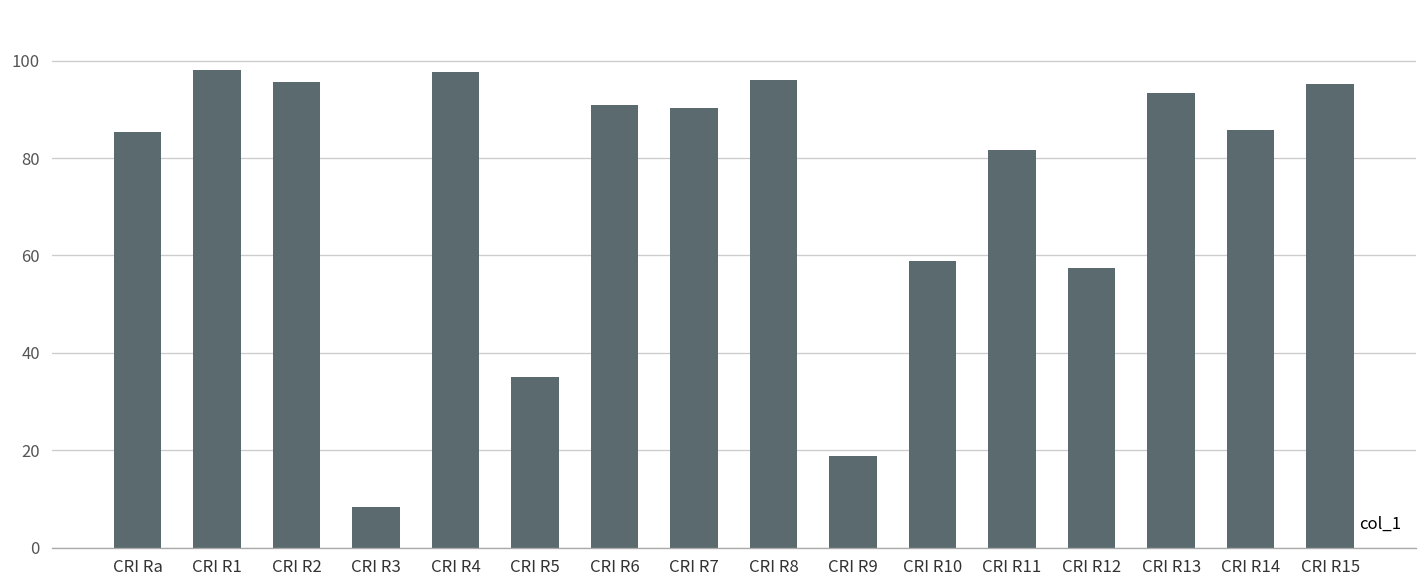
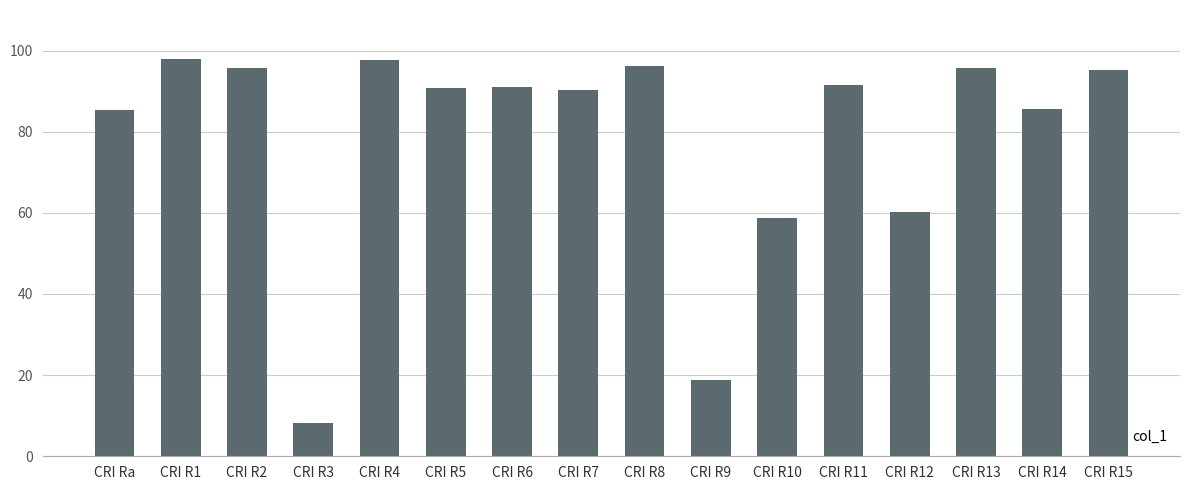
CRI R5: 35 -> 91
CRI R11: 82 -> 92
CRI R12: 57 -> 60
CRI R13: 93 -> 96
